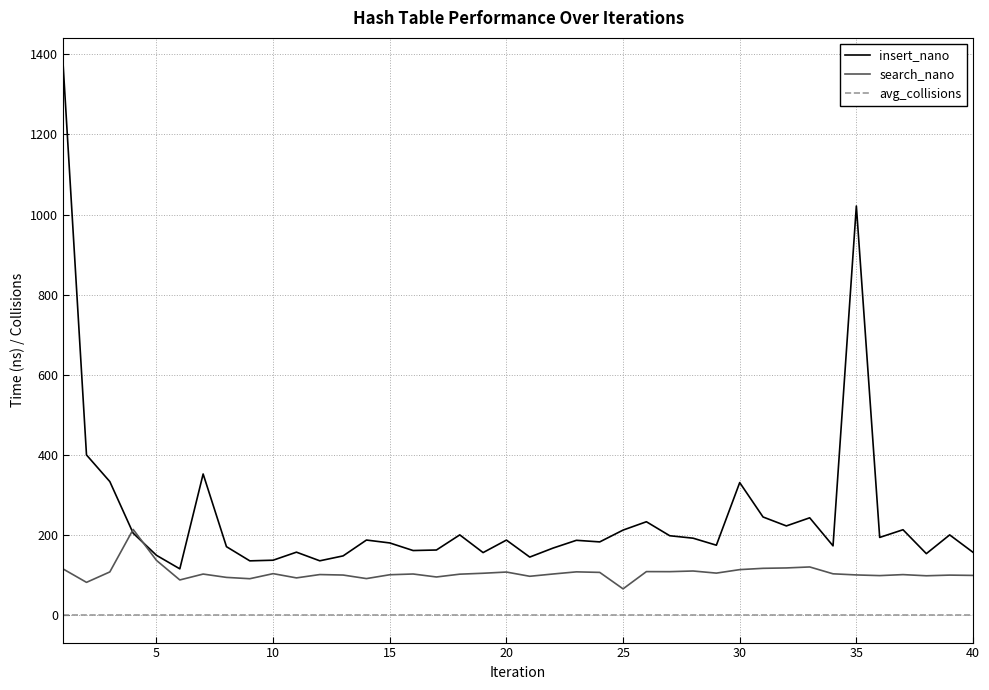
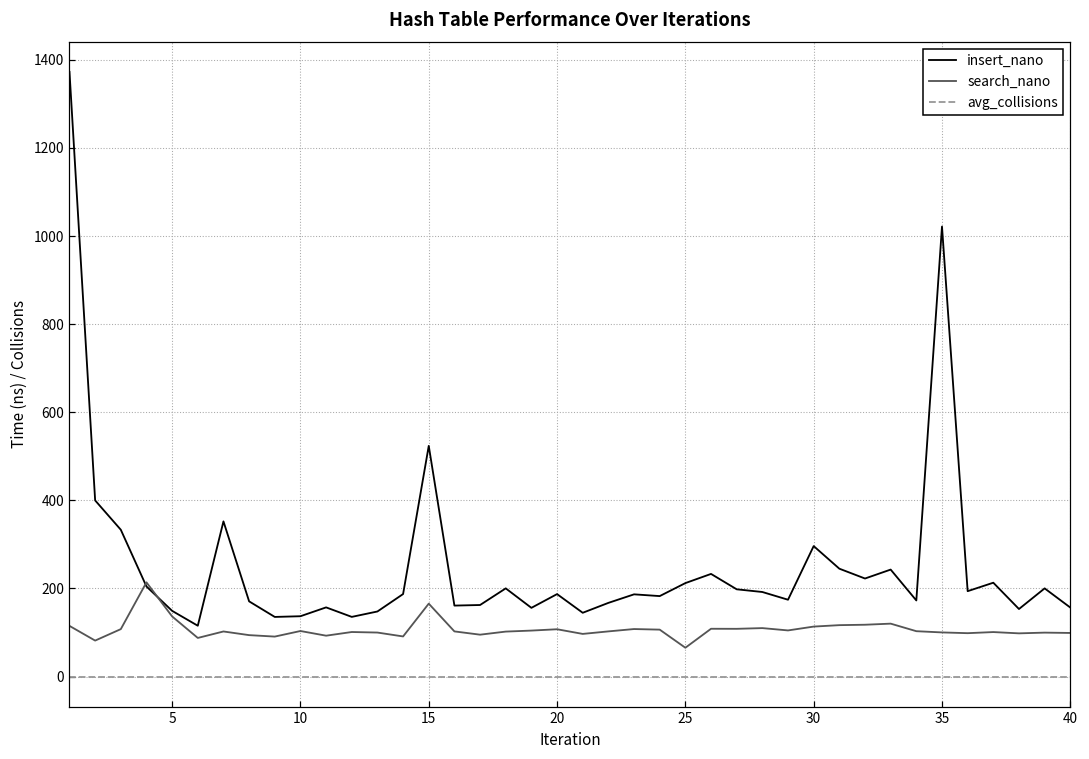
insert_nano, 15: 180 -> 520
search_nano, 15: 100 -> 170
insert_nano, 30: 330 -> 300
